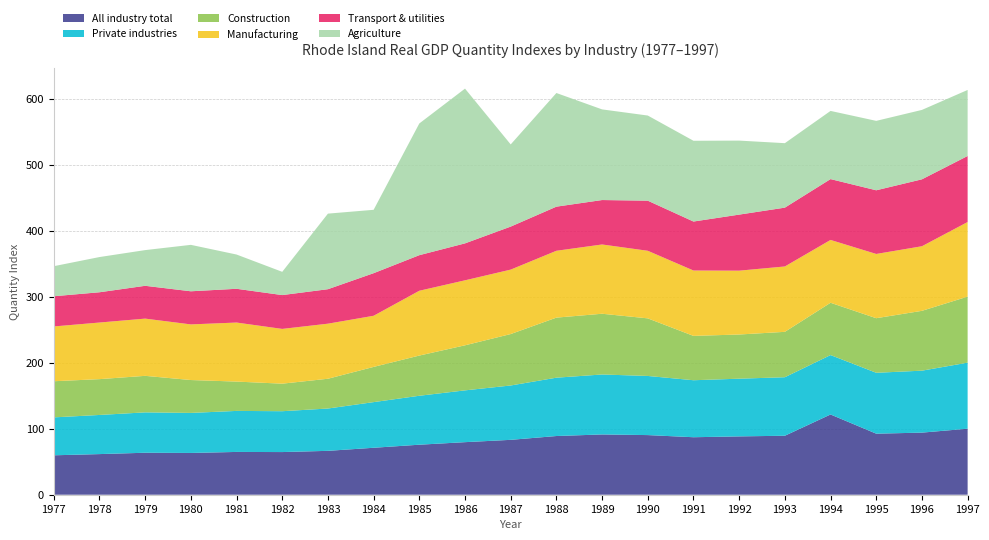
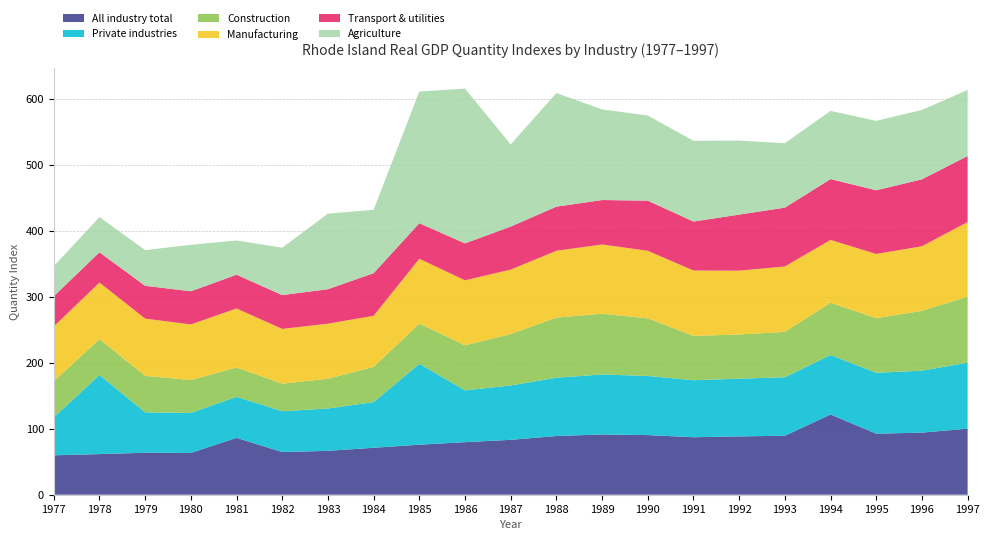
Private industries, 1978: 60 -> 120
All industry total, 1981: 60 -> 90
Agriculture, 1982: 40 -> 70
Private industries, 1985: 70 -> 120
